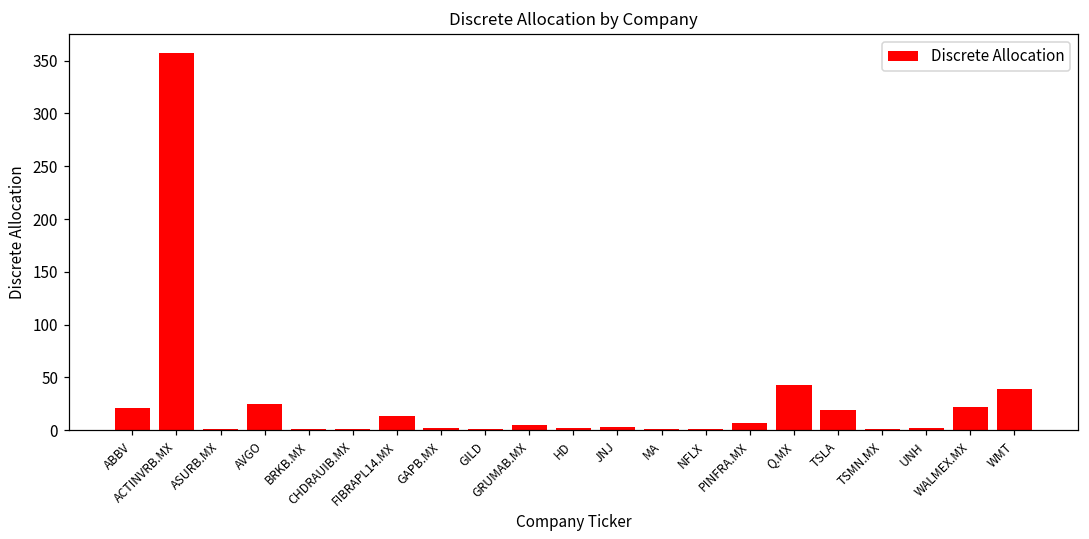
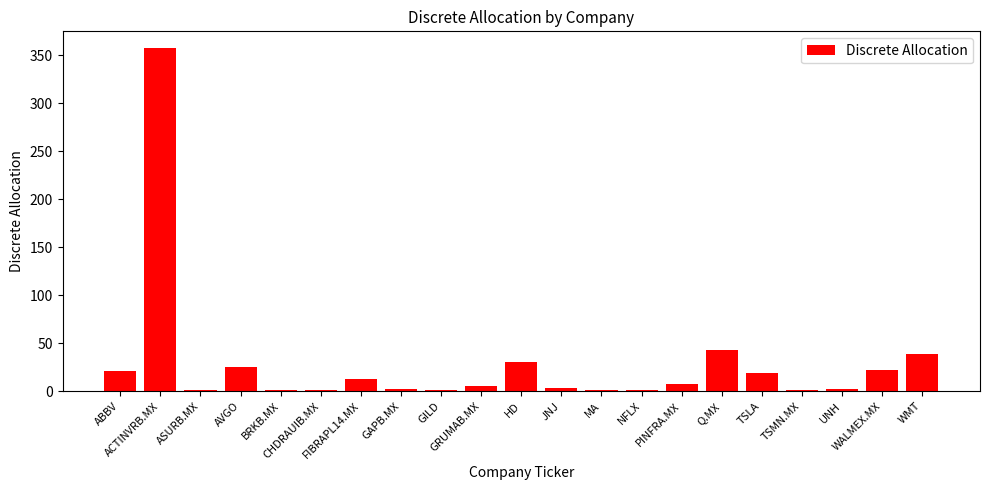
HD: 0 -> 30
